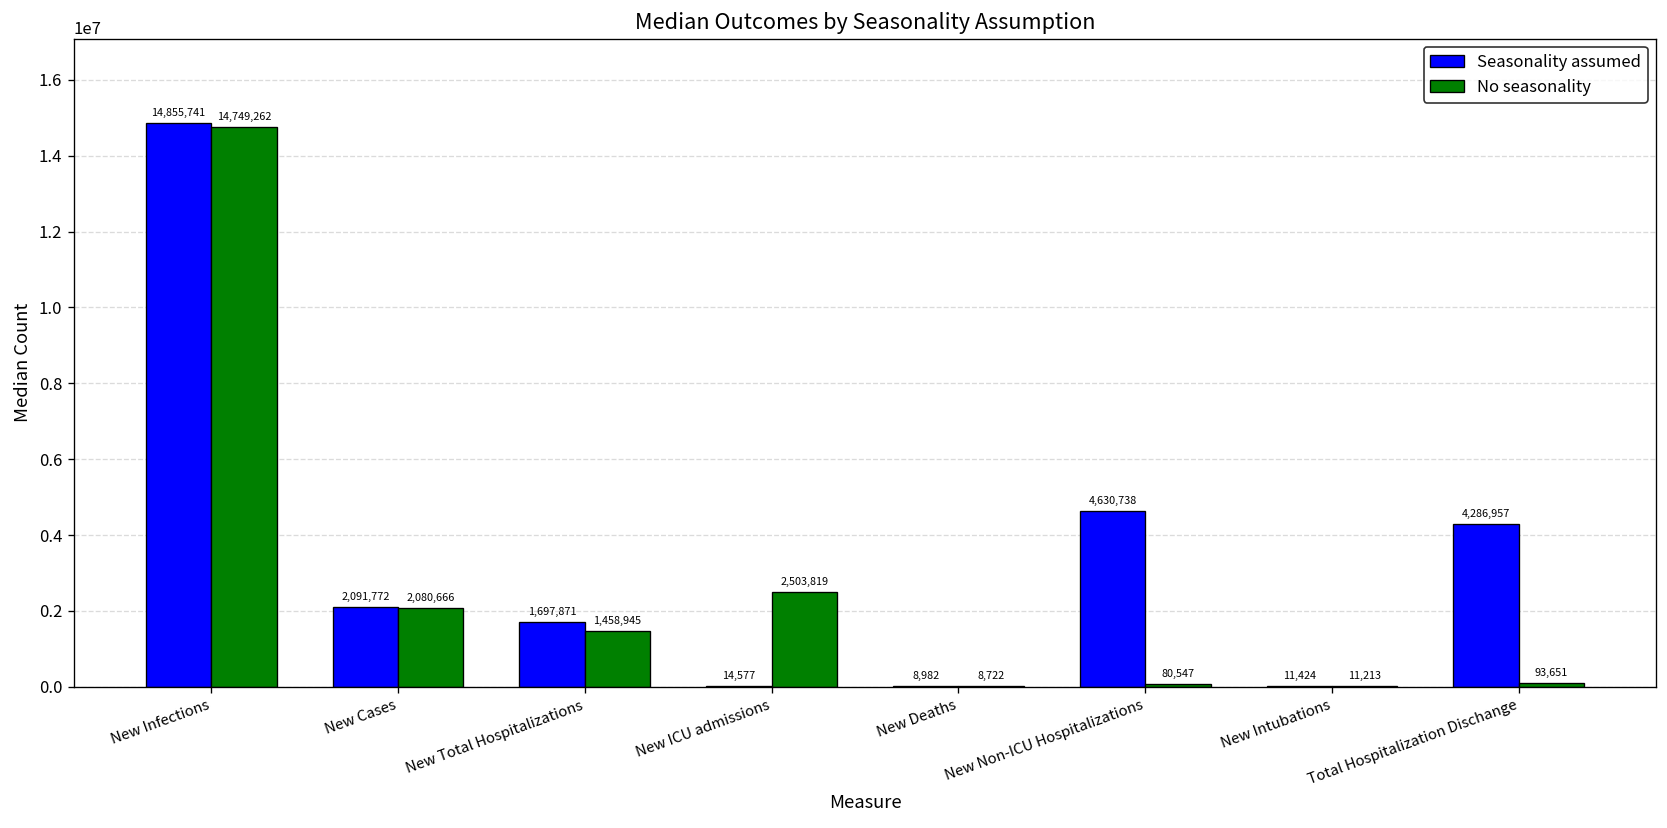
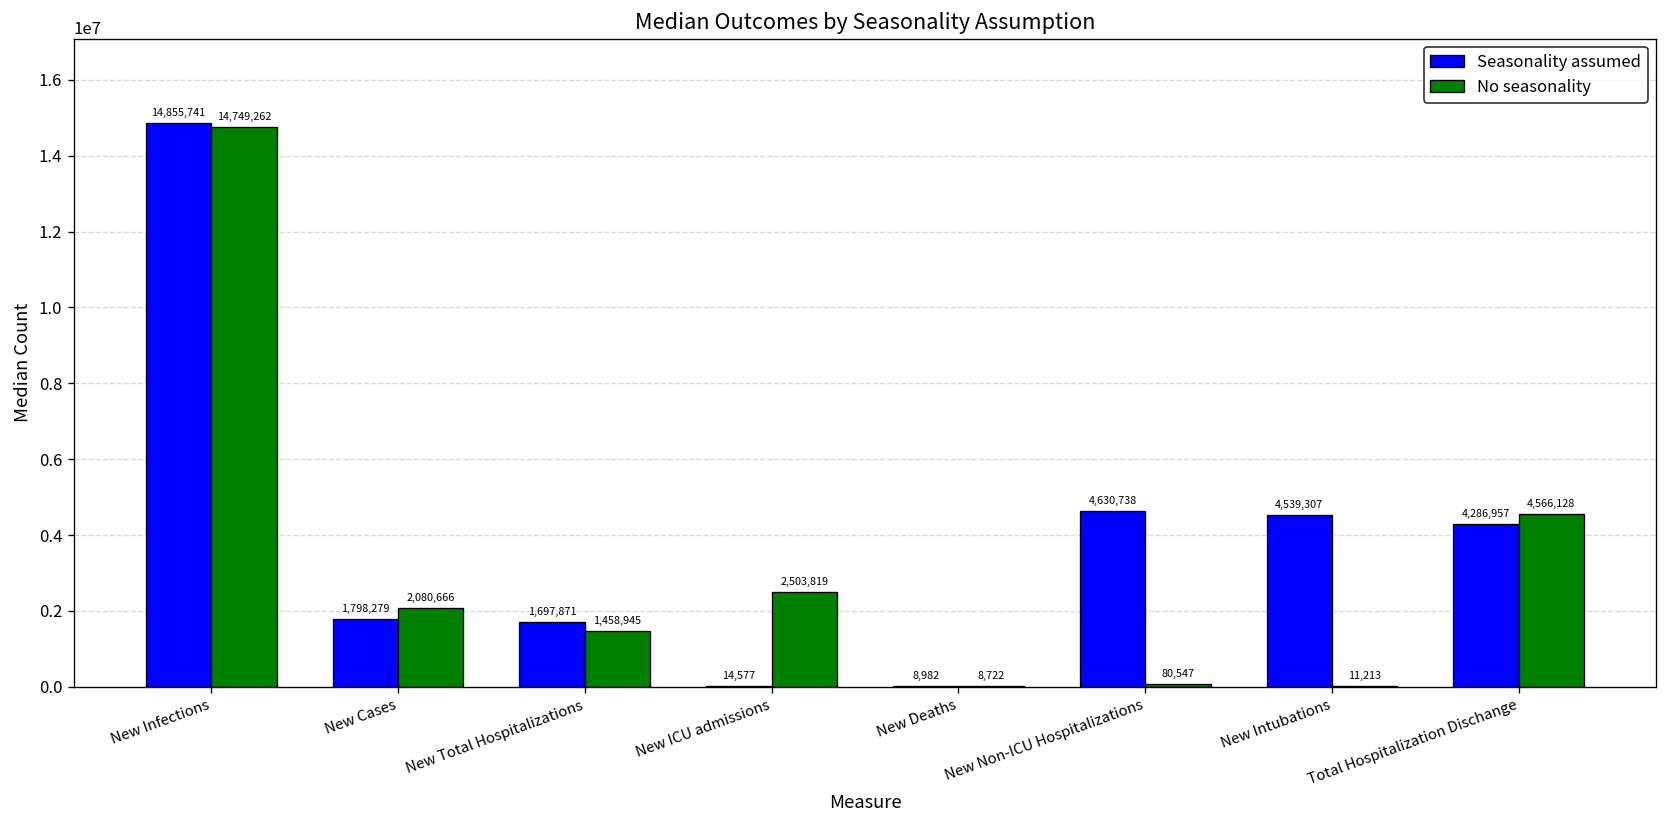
Seasonality assumed, New Cases: 2,091,772 -> 1,798,279
Seasonality assumed, New Intubations: 11,424 -> 4,539,307
No seasonality, Total Hospitalization Dischange: 93,651 -> 4,566,128
